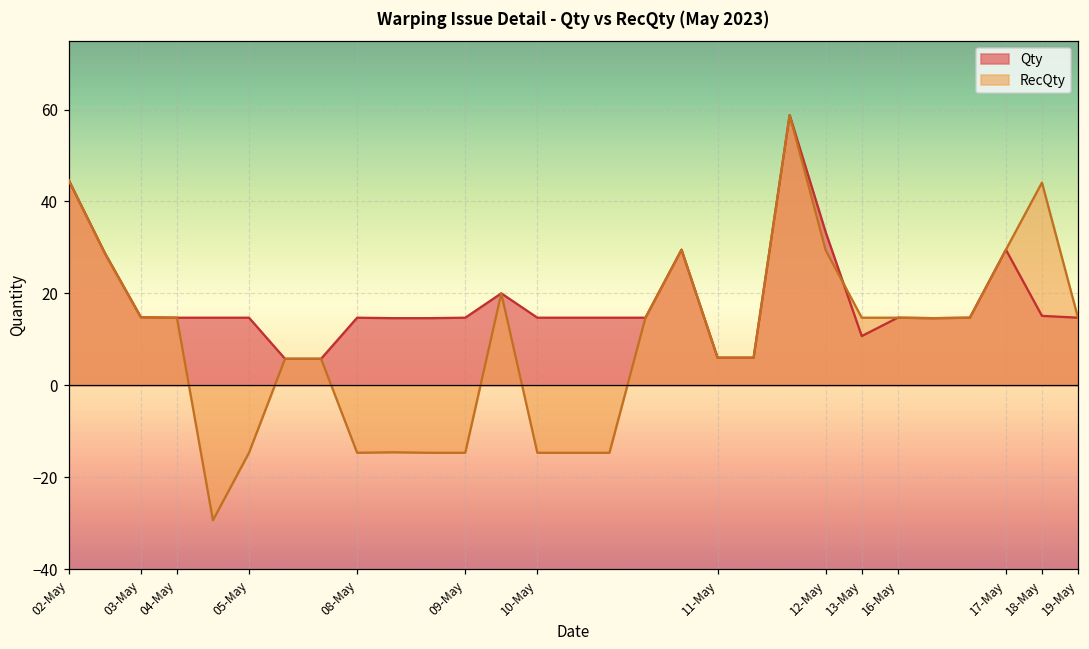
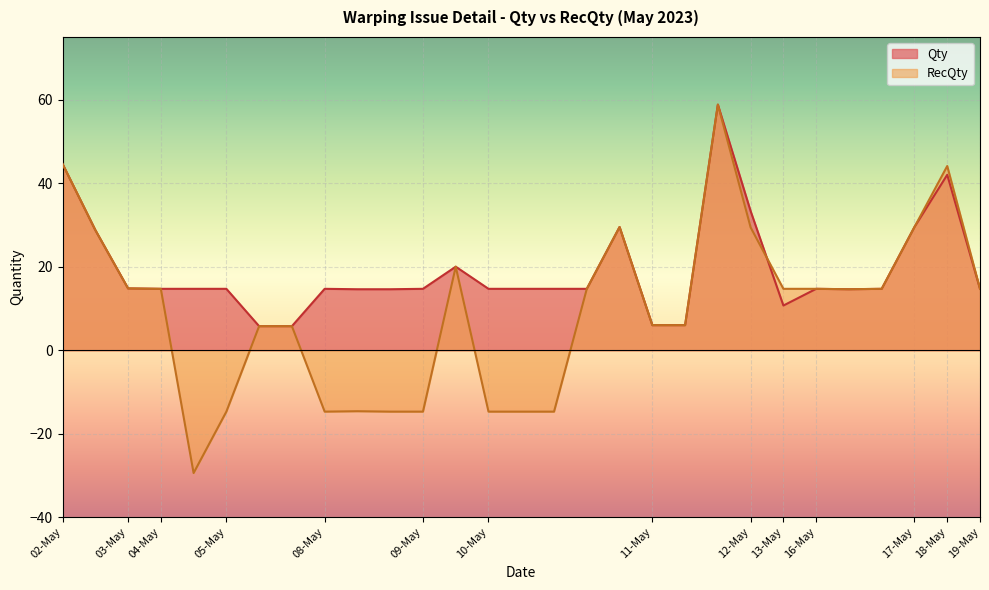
Qty, 18-May: 15 -> 42
